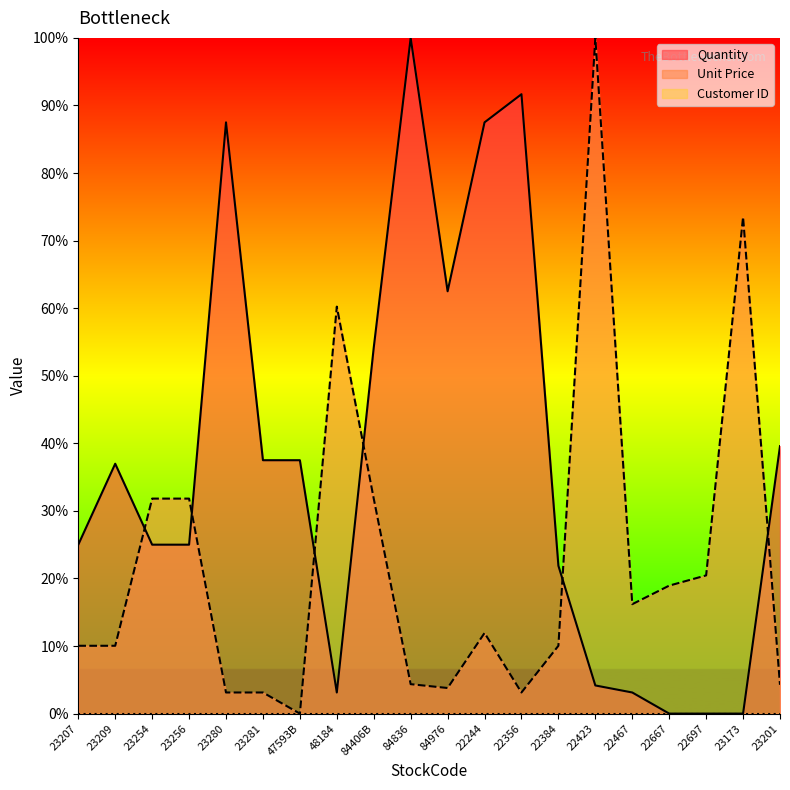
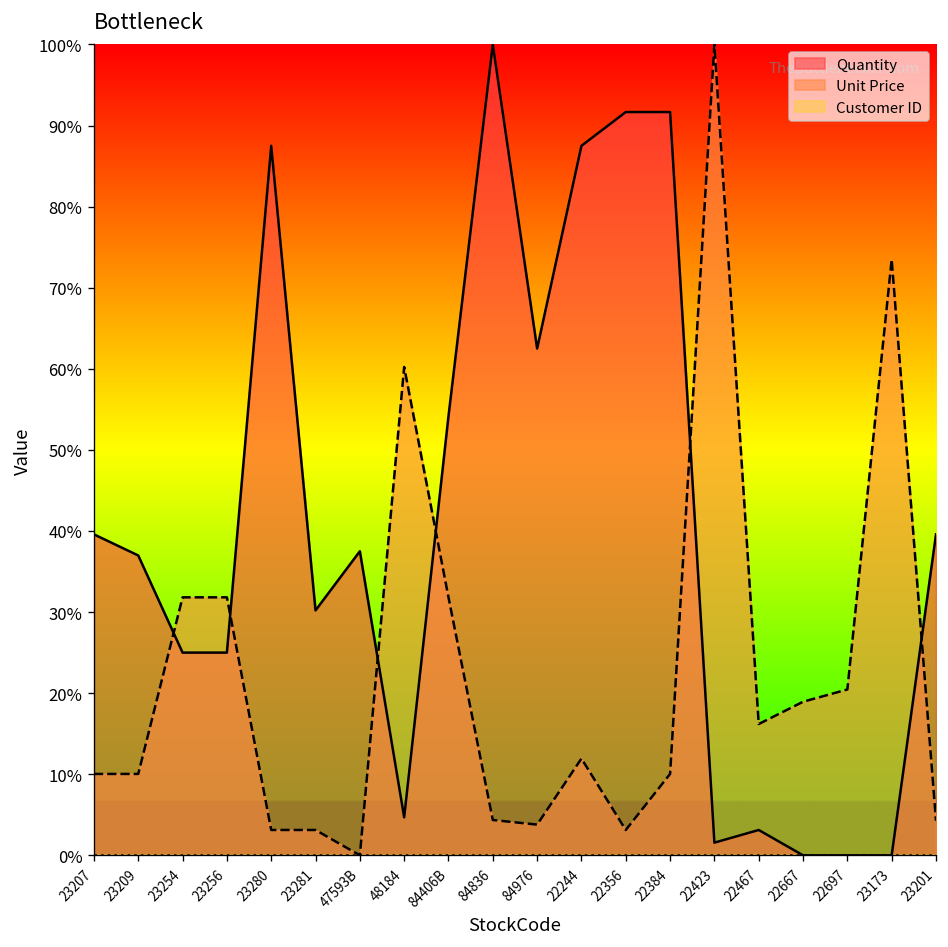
Quantity, 23207: 25% -> 40%
Quantity, 23281: 38% -> 30%
Quantity, 48184: 3% -> 5%
Quantity, 22384: 22% -> 92%
Quantity, 22423: 4% -> 2%
